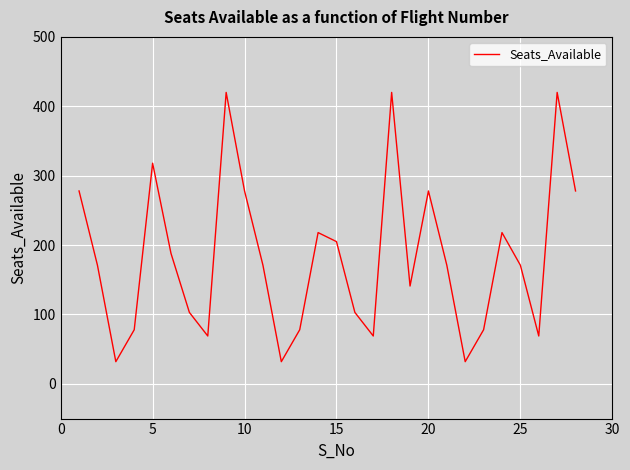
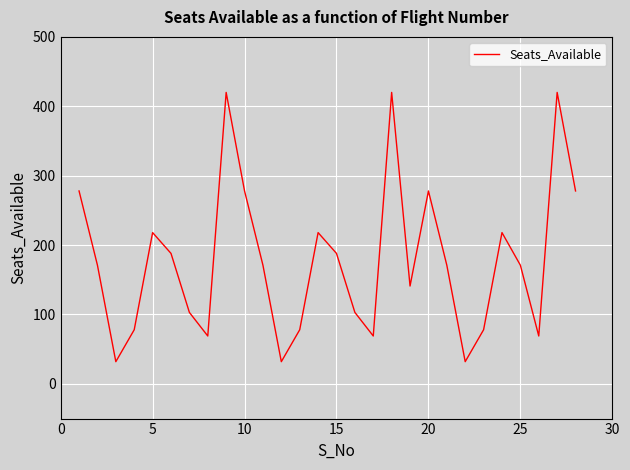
5: 320 -> 220
15: 210 -> 190
